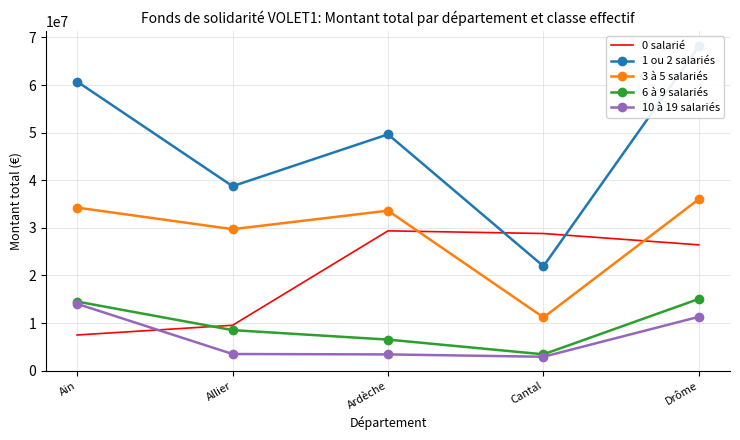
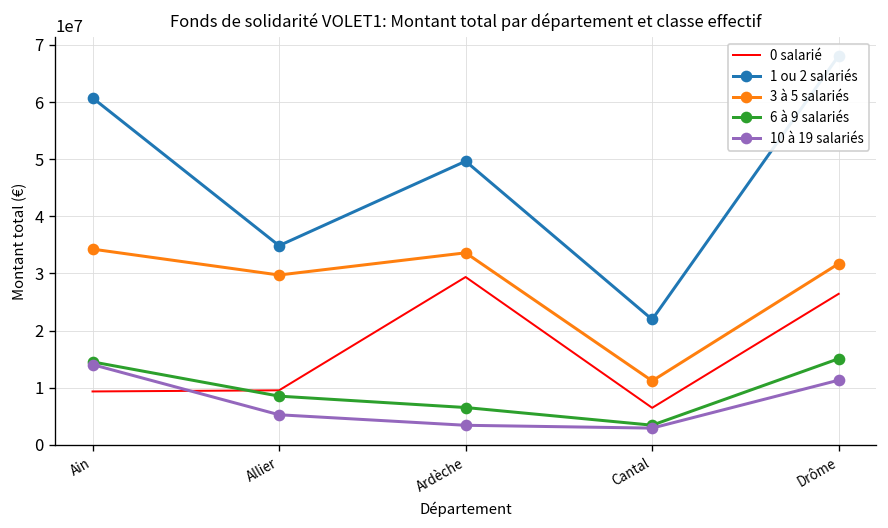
0 salarié, Ain: 7000000 -> 9000000
1 ou 2 salariés, Allier: 39000000 -> 35000000
10 à 19 salariés, Allier: 3000000 -> 5000000
0 salarié, Cantal: 29000000 -> 6000000
3 à 5 salariés, Drôme: 36000000 -> 32000000
